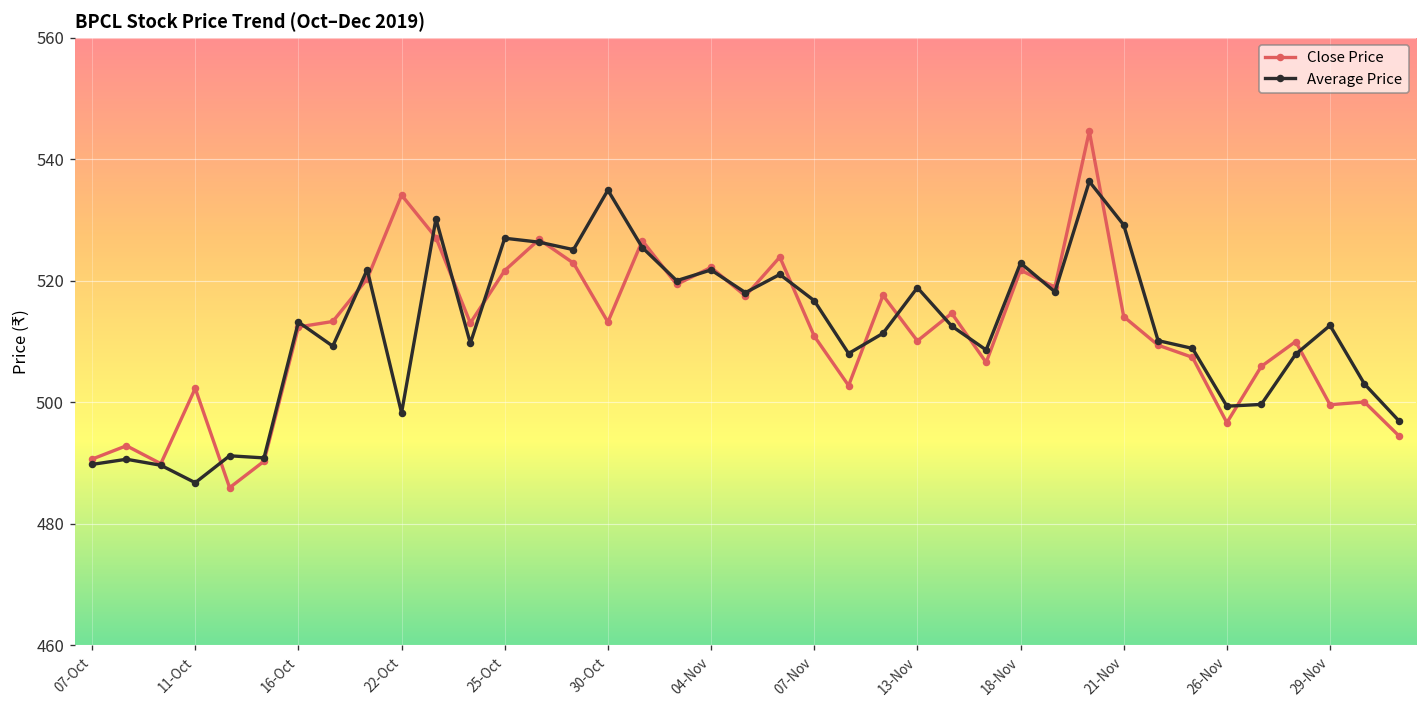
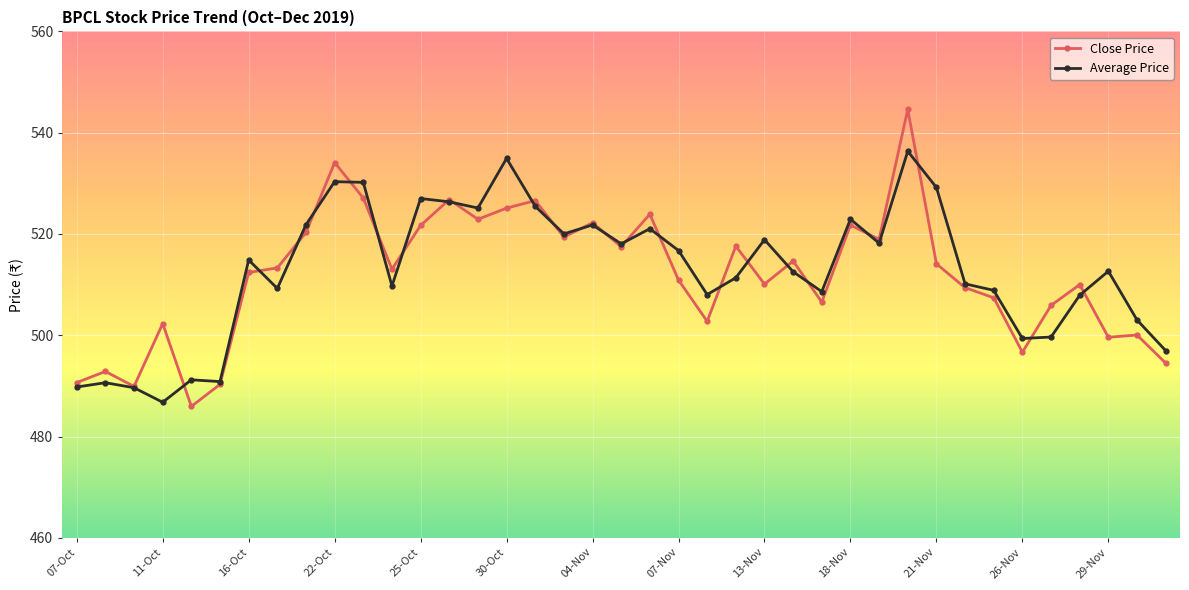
Average Price, 16-Oct: 513 -> 515
Average Price, 22-Oct: 498 -> 530
Close Price, 30-Oct: 513 -> 525
